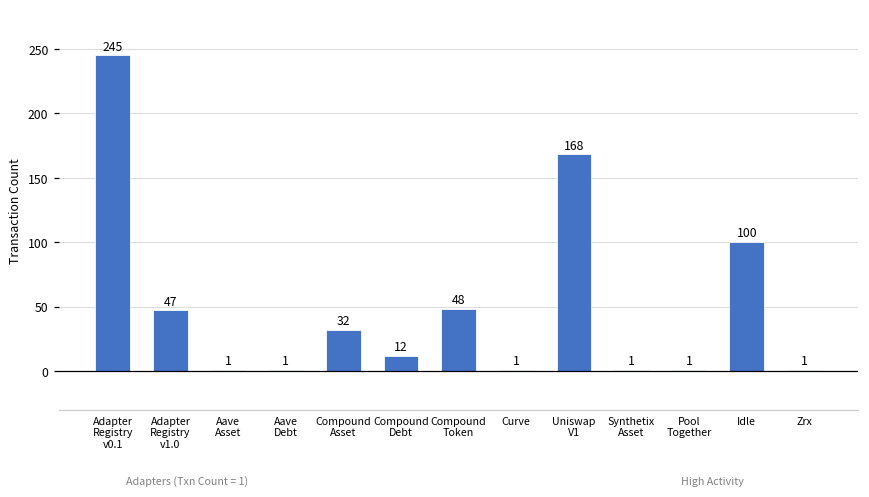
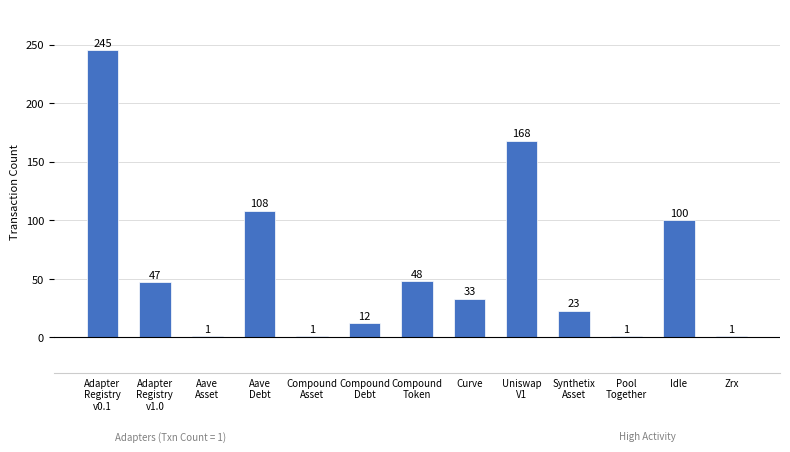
Aave Debt: 1 -> 108
Compound Asset: 32 -> 1
Curve: 1 -> 33
Synthetix Asset: 1 -> 23
